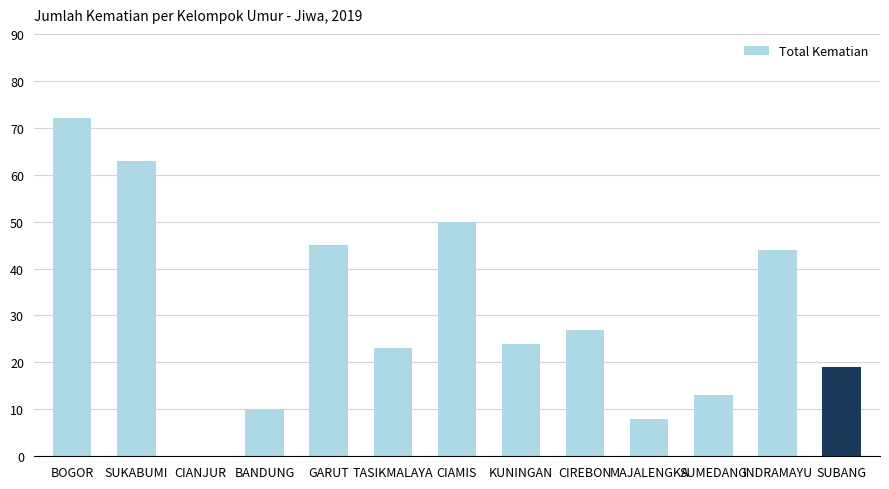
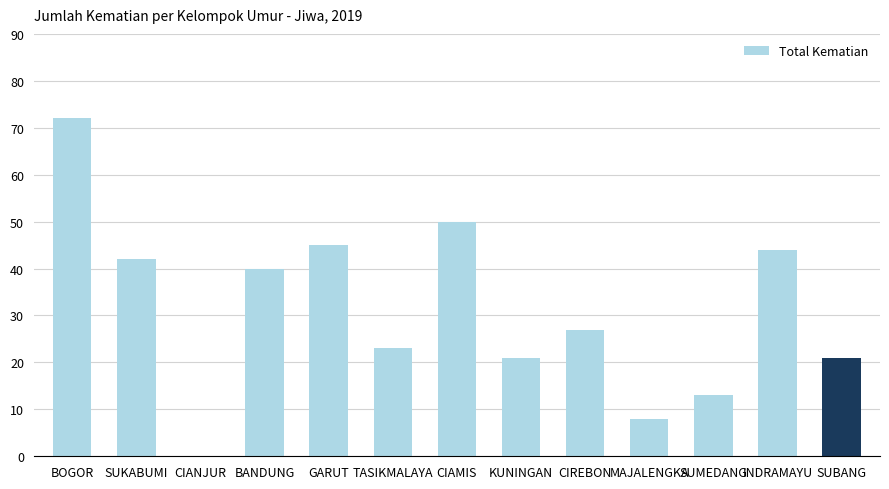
SUKABUMI: 63 -> 42
BANDUNG: 10 -> 40
KUNINGAN: 24 -> 21
SUBANG: 19 -> 21
